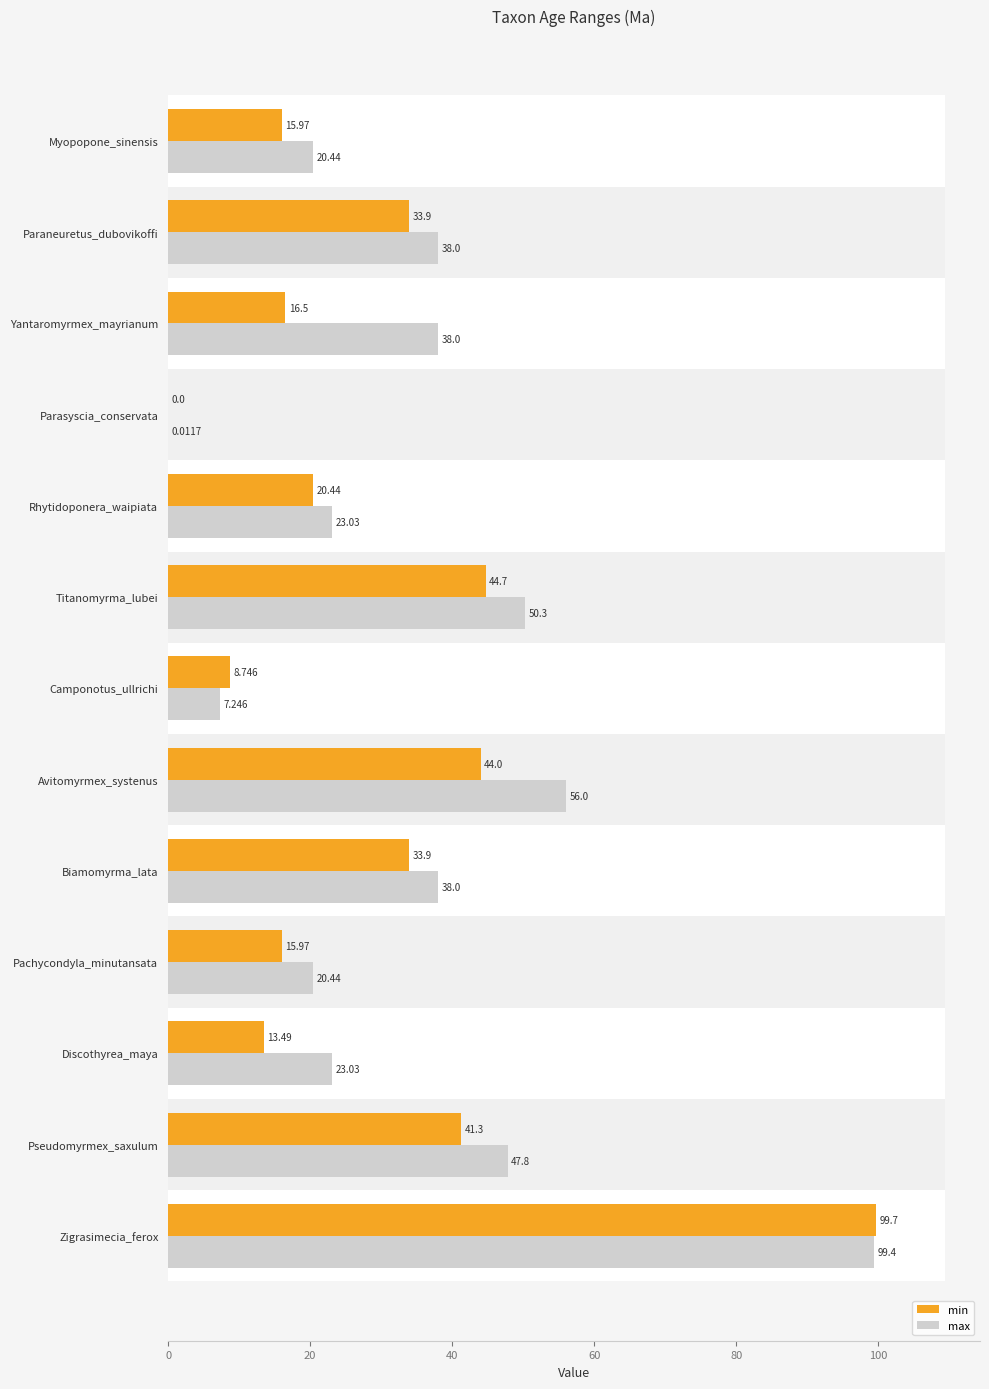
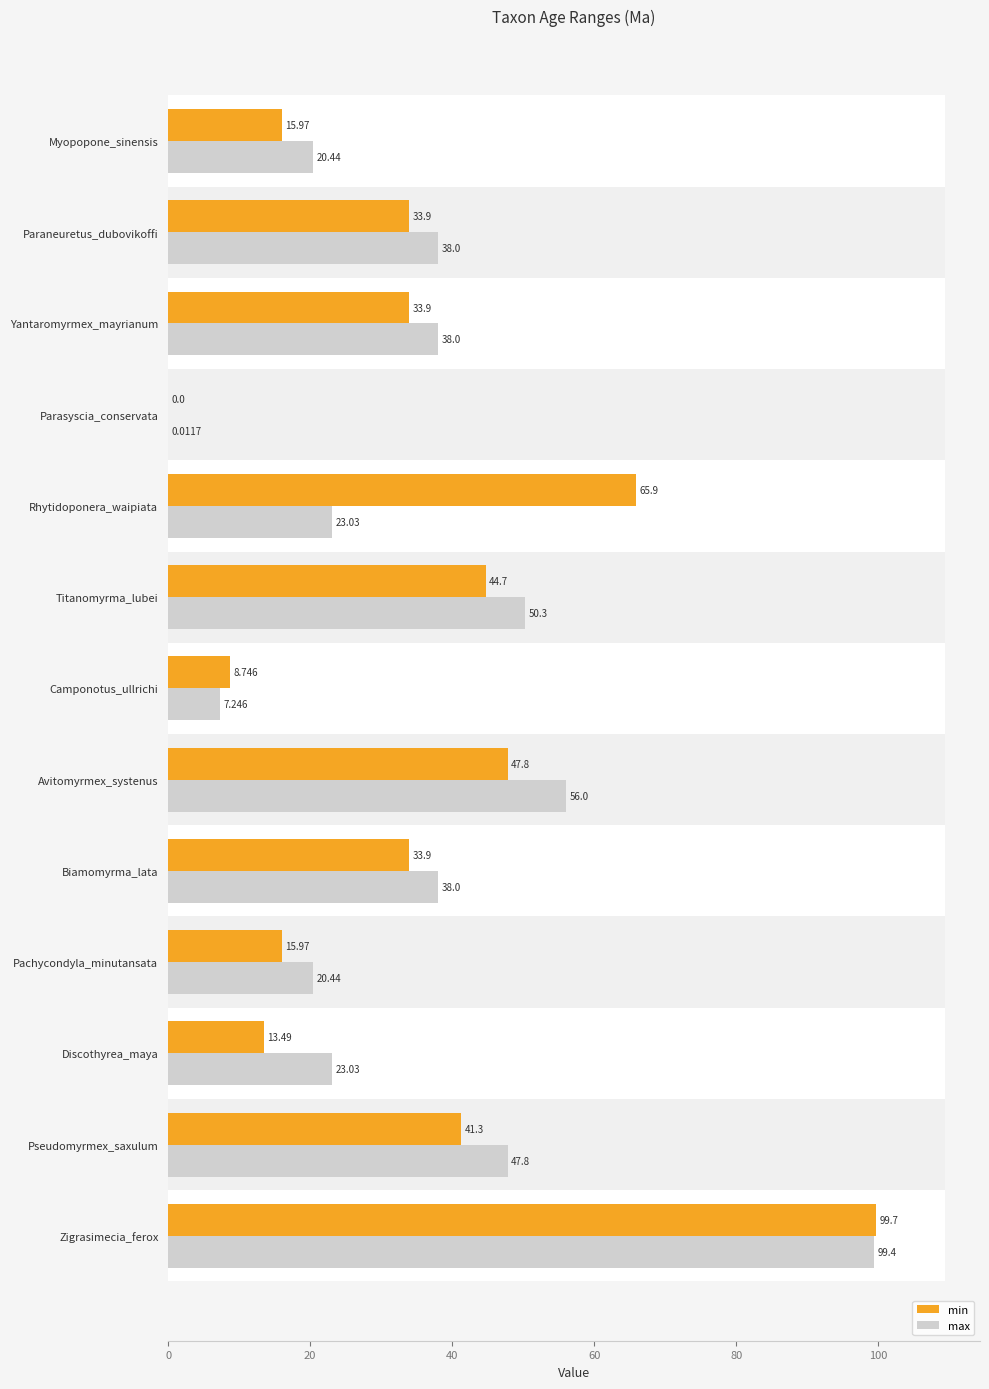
min, Yantaromyrmex_mayrianum: 16.5 -> 33.9
min, Rhytidoponera_waipiata: 20.44 -> 65.9
min, Avitomyrmex_systenus: 44.0 -> 47.8
